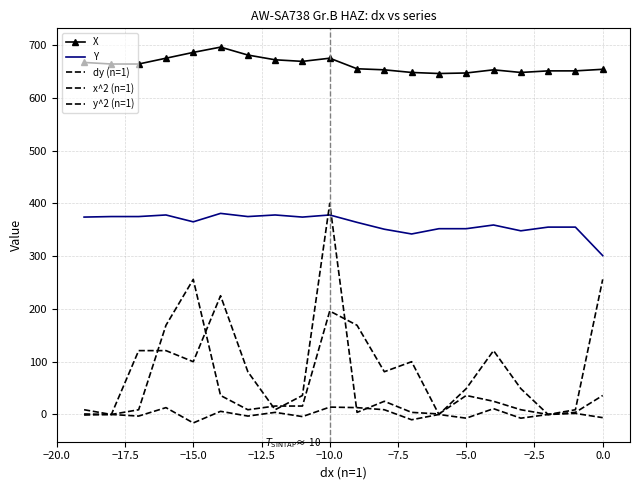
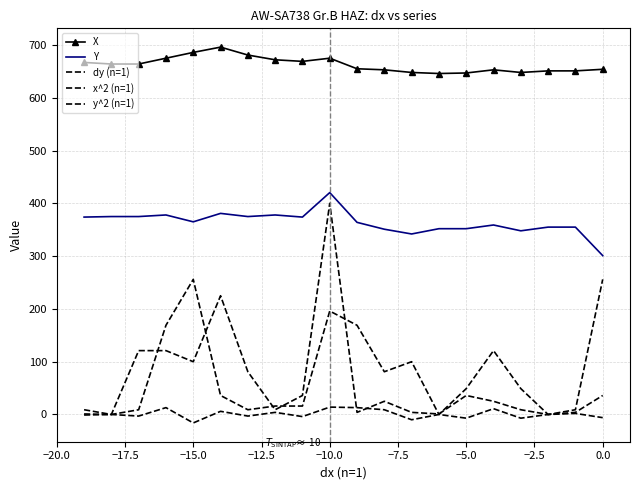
Y, −10.0: 380 -> 420
